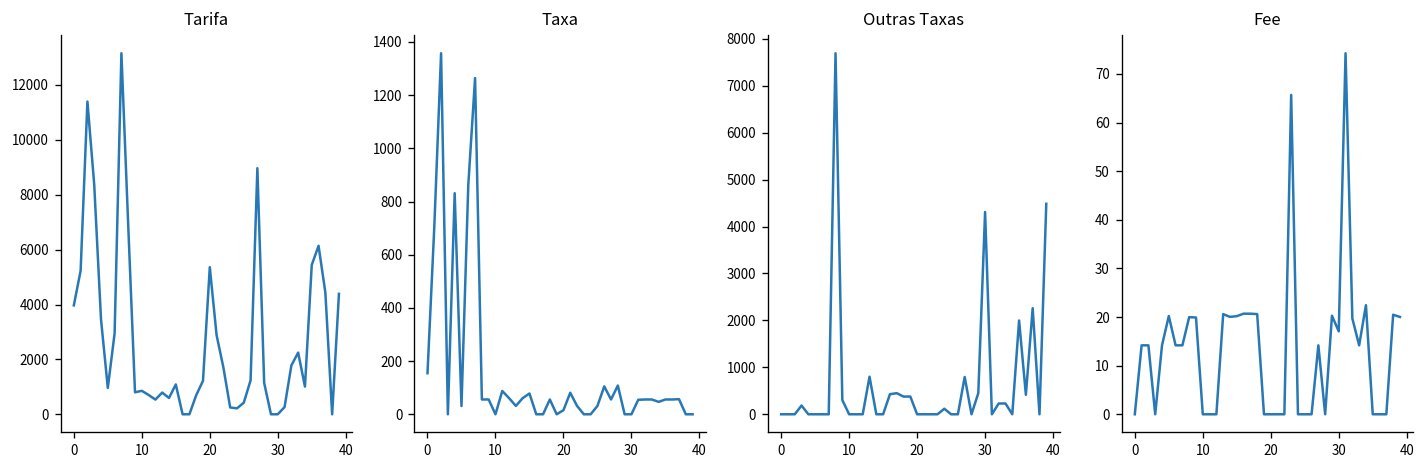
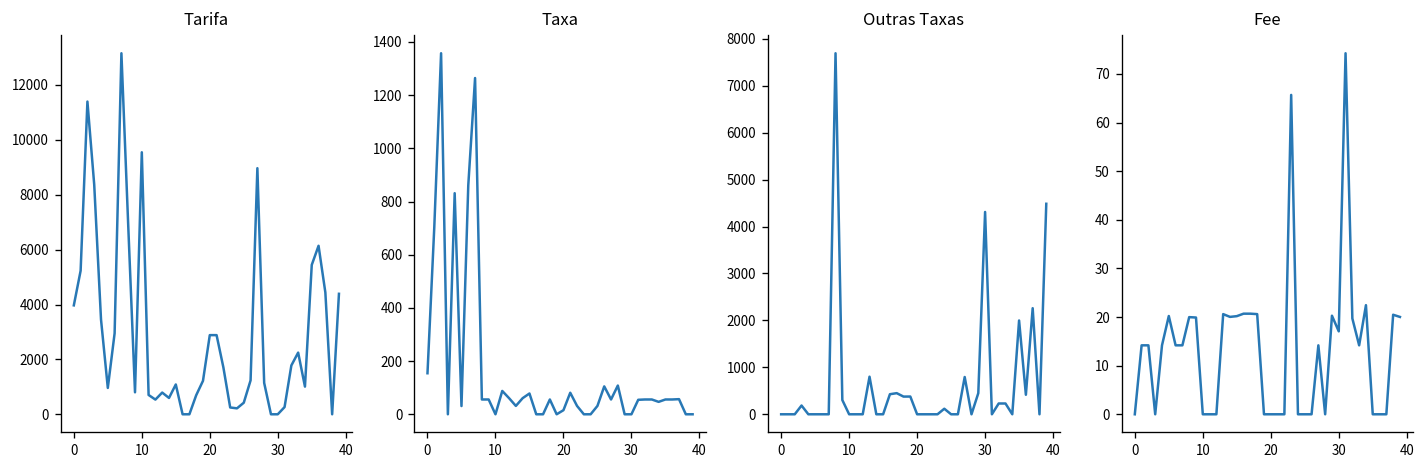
Tarifa, 10: 900 -> 9500
Tarifa, 20: 5400 -> 2900
